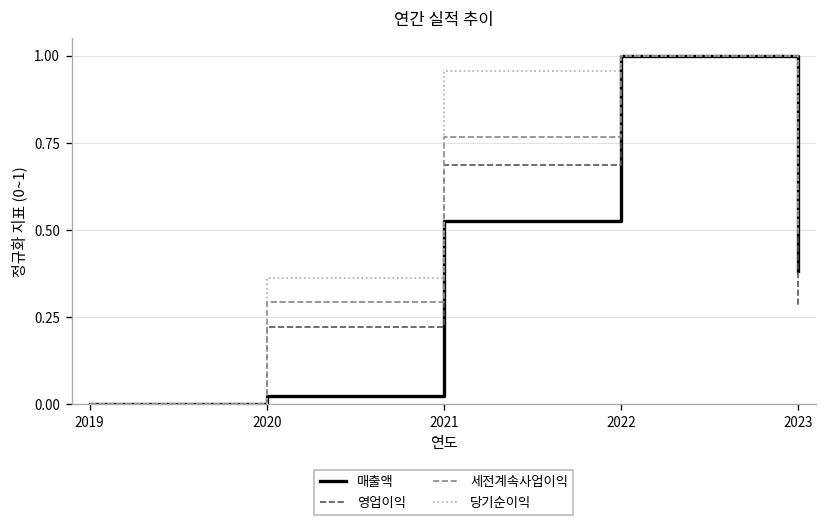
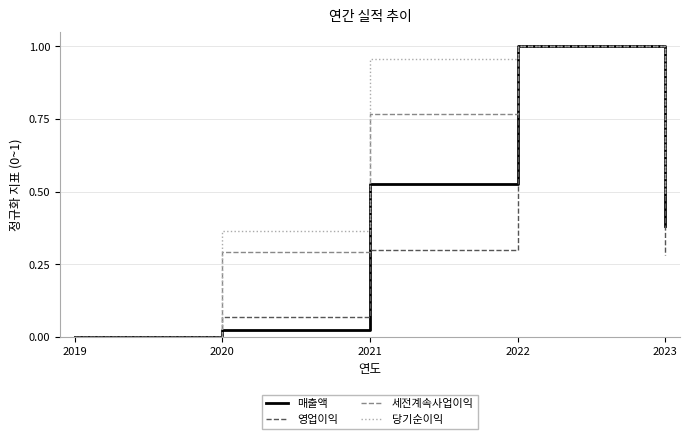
영업이익, 2020: 0.22 -> 0.07
영업이익, 2021: 0.69 -> 0.30
